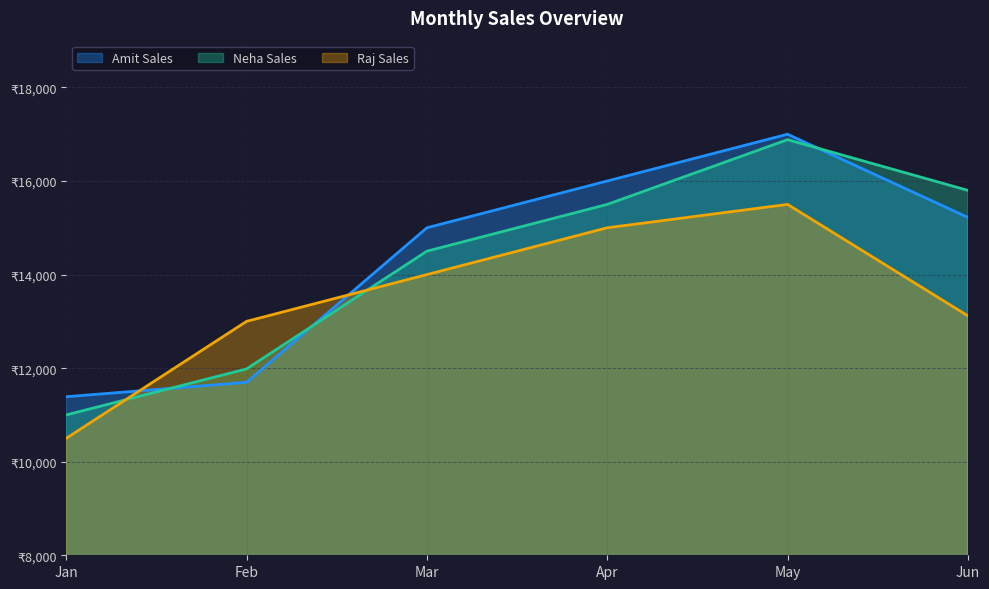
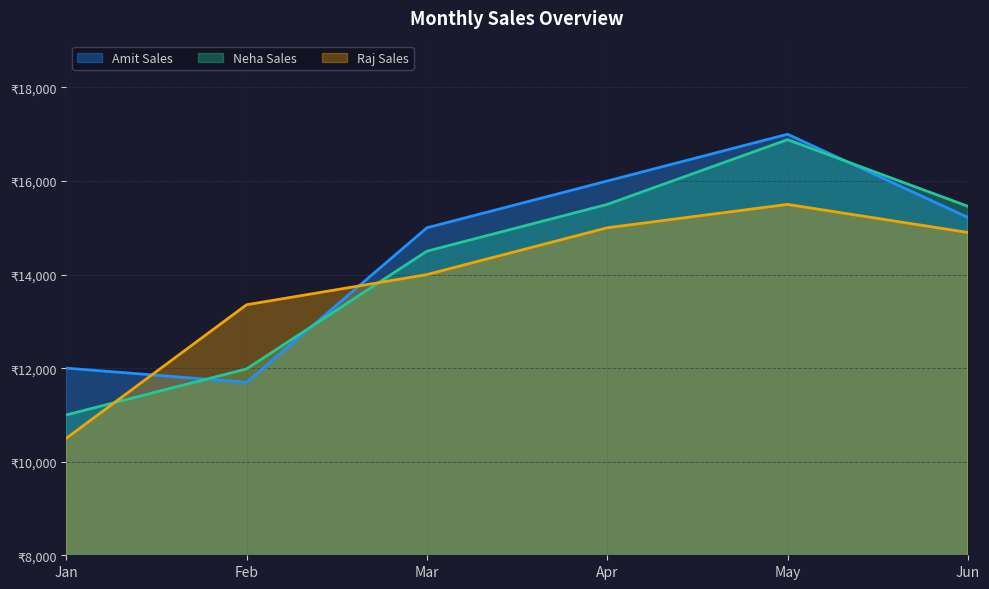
Amit Sales, Jan: ₹11,400 -> ₹12,000
Raj Sales, Feb: ₹13,000 -> ₹13,400
Neha Sales, Jun: ₹15,800 -> ₹15,500
Raj Sales, Jun: ₹13,100 -> ₹14,900
